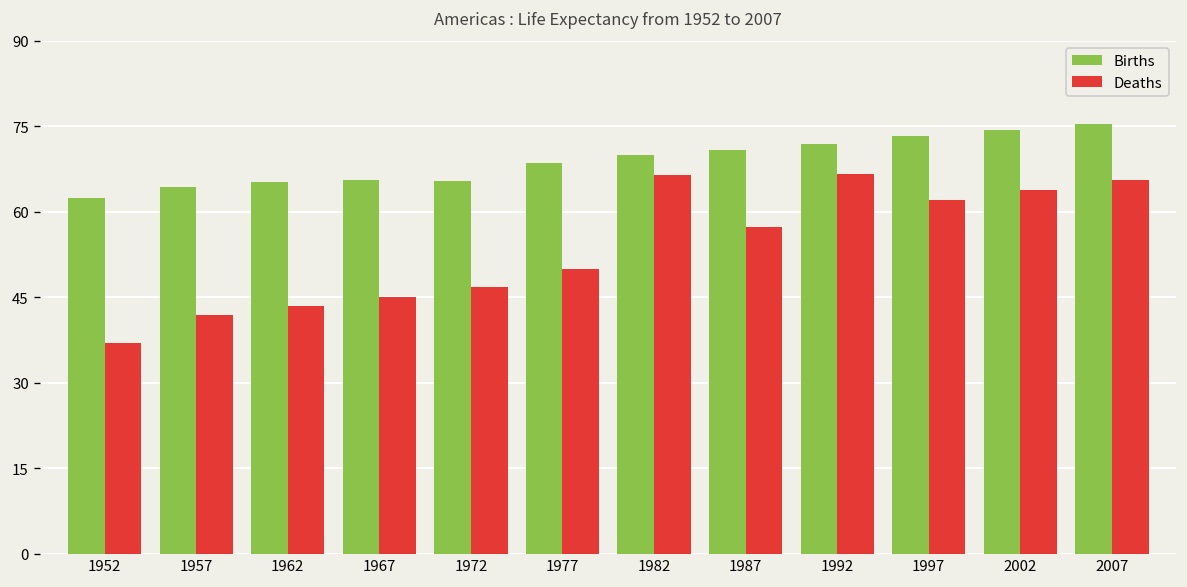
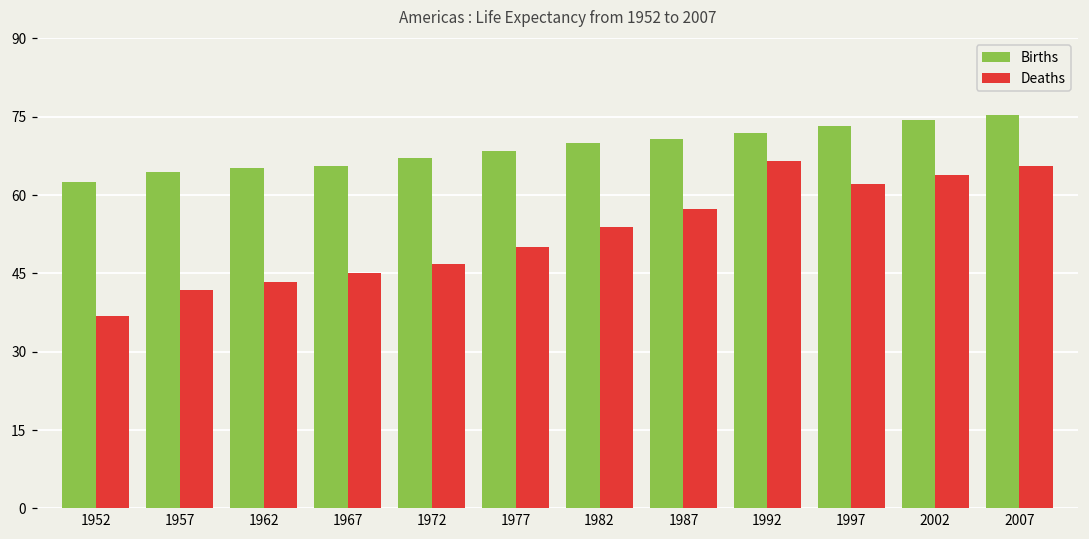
Births, 1972: 65 -> 67
Deaths, 1982: 67 -> 54
